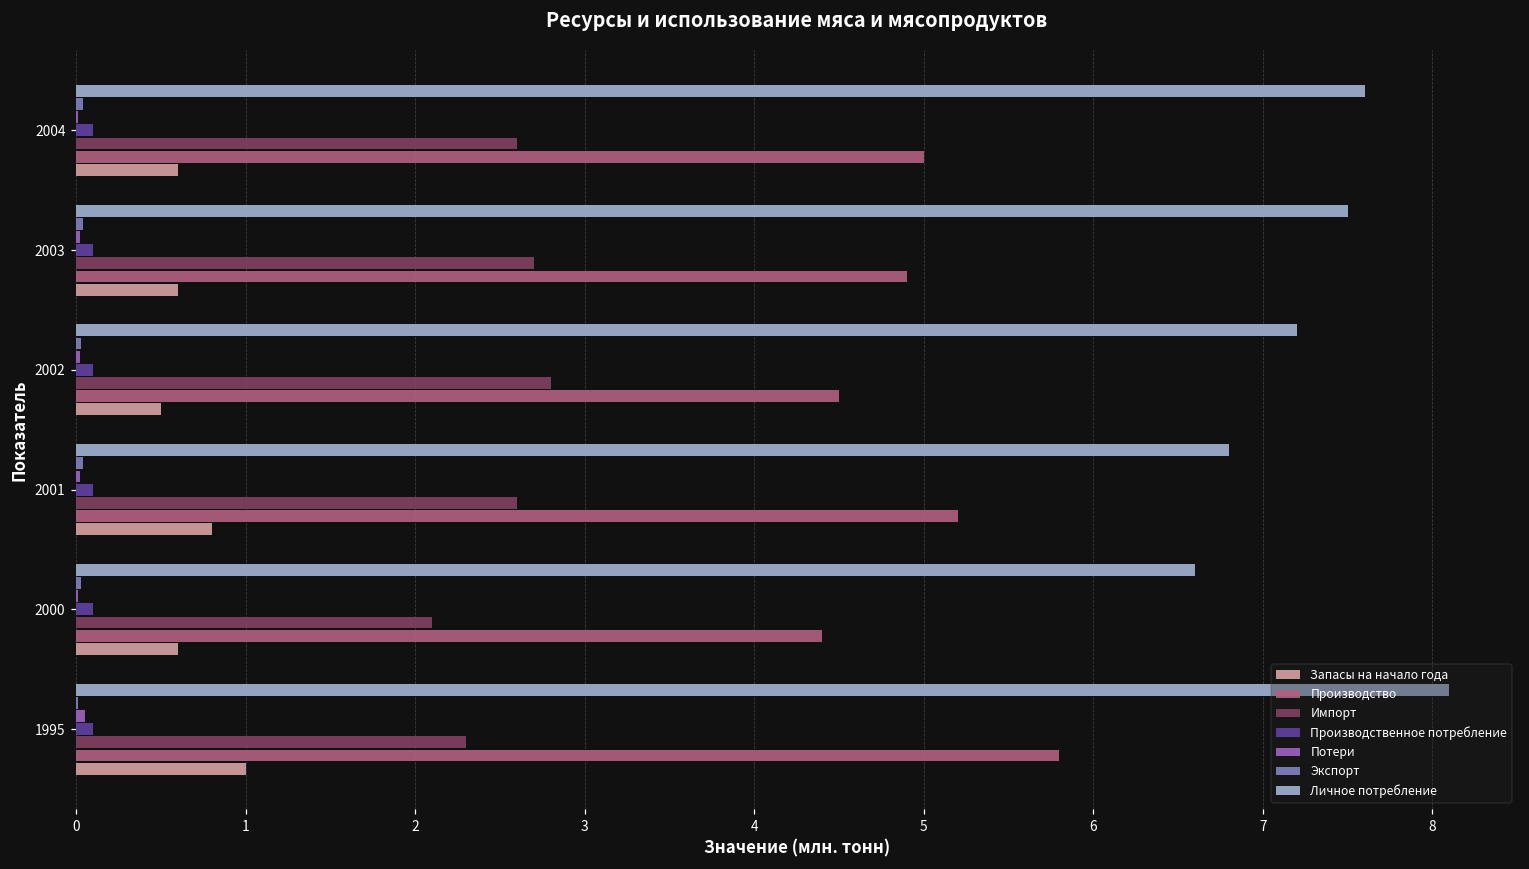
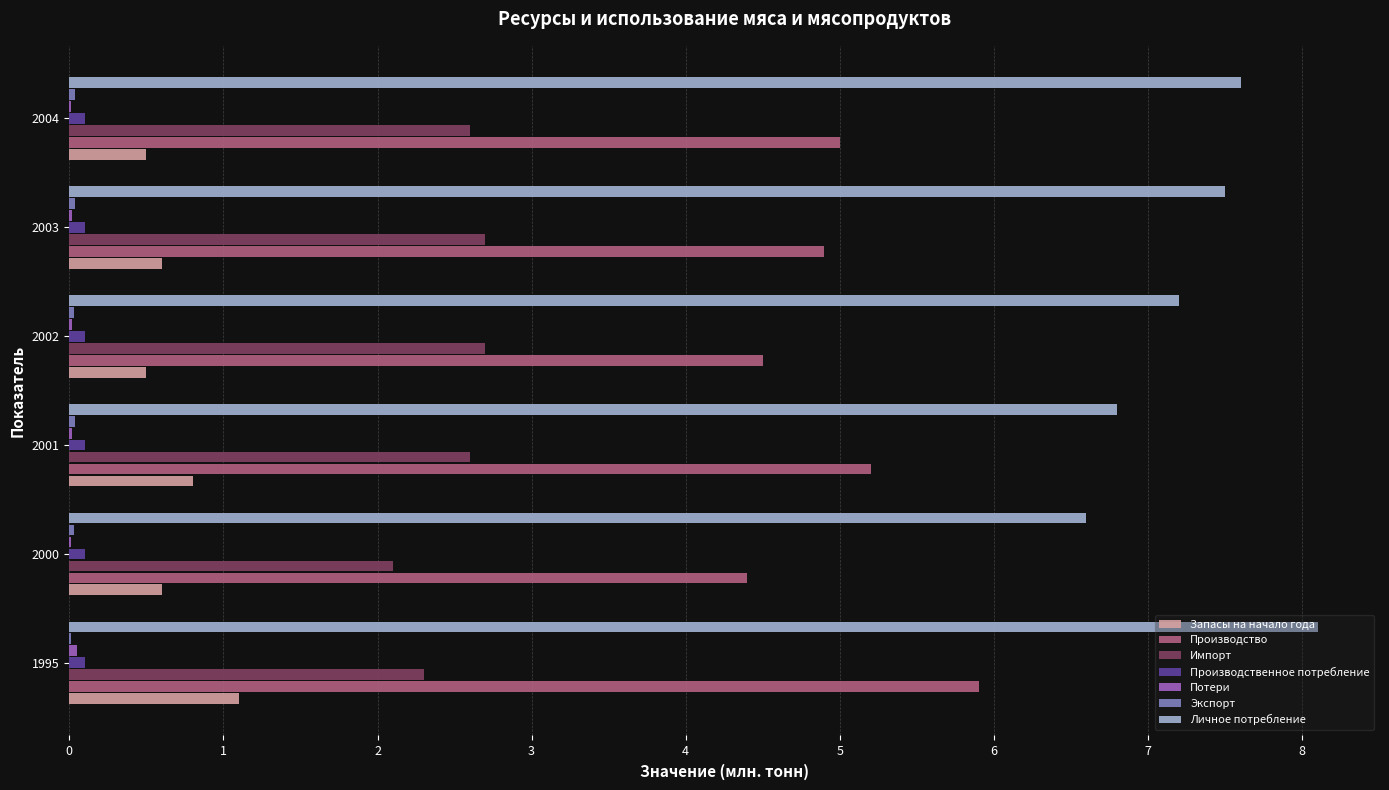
Запасы на начало года, 2004: 0.6 -> 0.5
Импорт, 2002: 2.8 -> 2.7
Производство, 1995: 5.8 -> 5.9
Запасы на начало года, 1995: 1.0 -> 1.1
